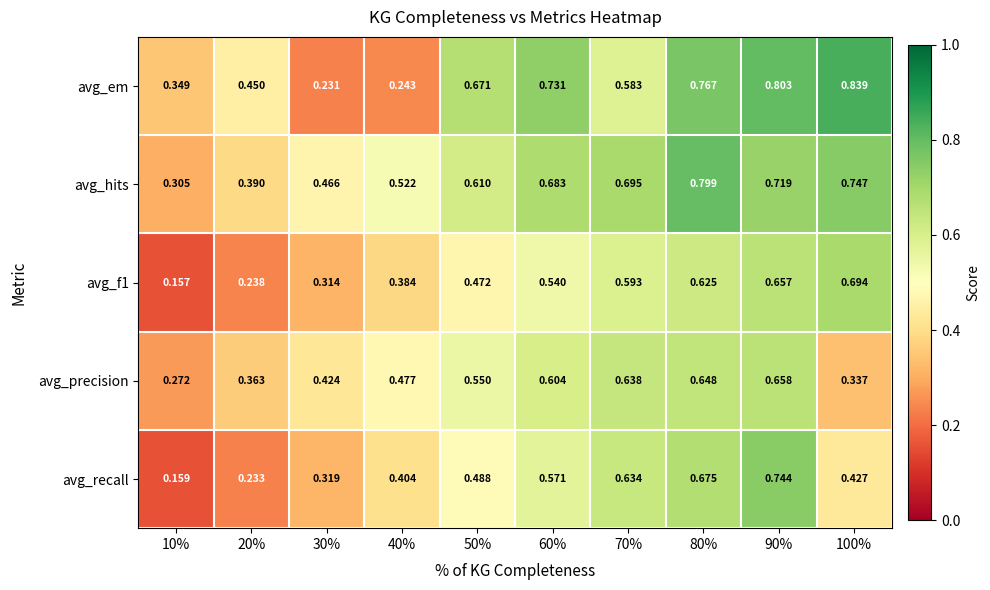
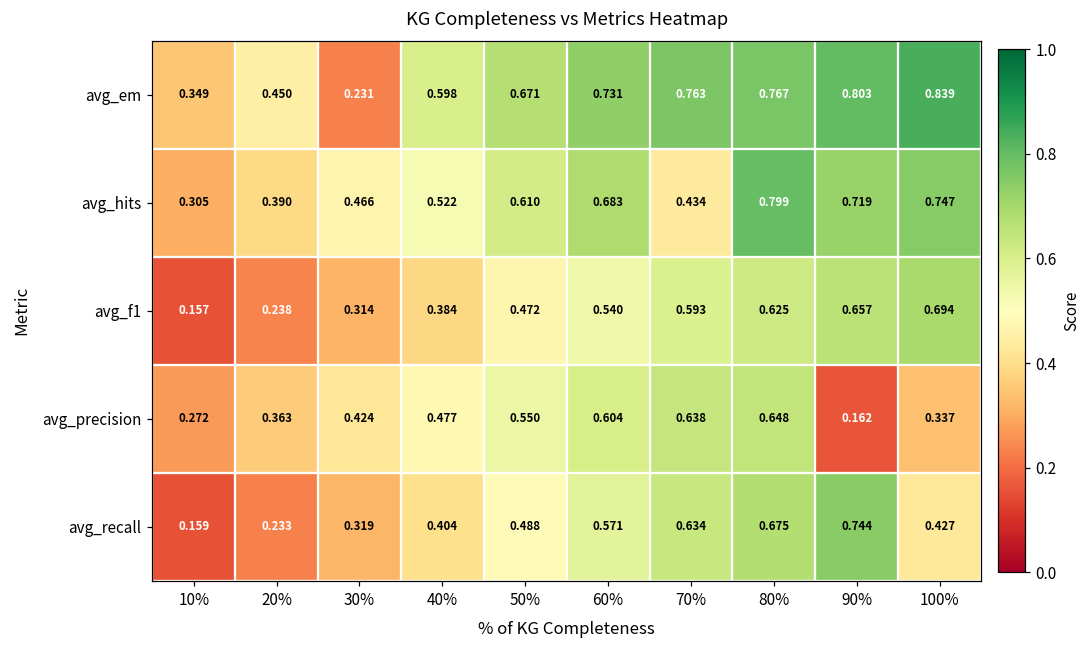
avg_em, 40%: 0.243 -> 0.598
avg_em, 70%: 0.583 -> 0.763
avg_hits, 70%: 0.695 -> 0.434
avg_precision, 90%: 0.658 -> 0.162
